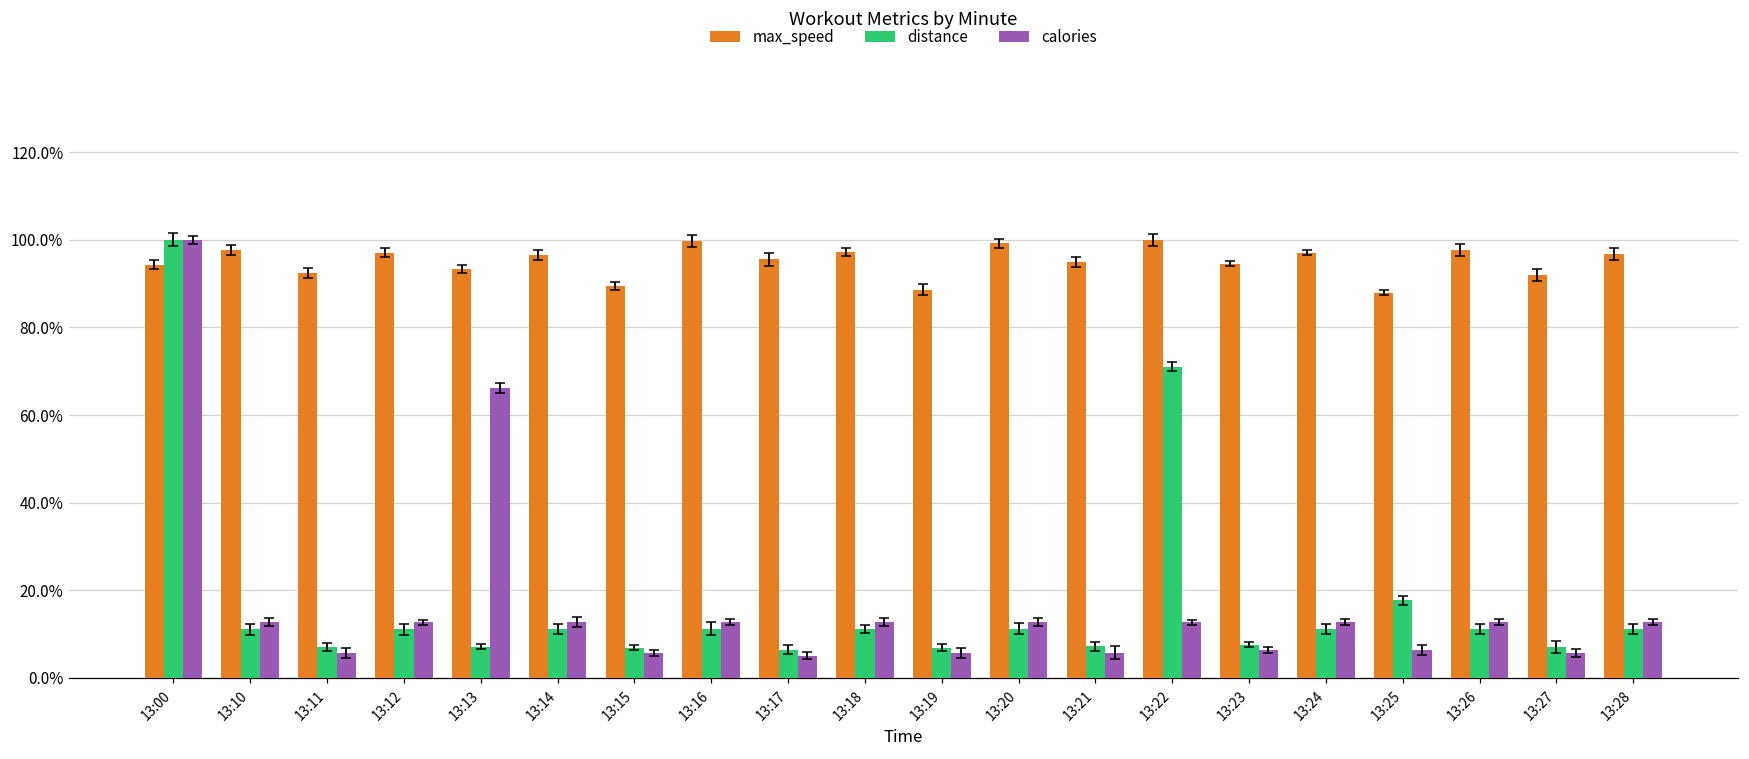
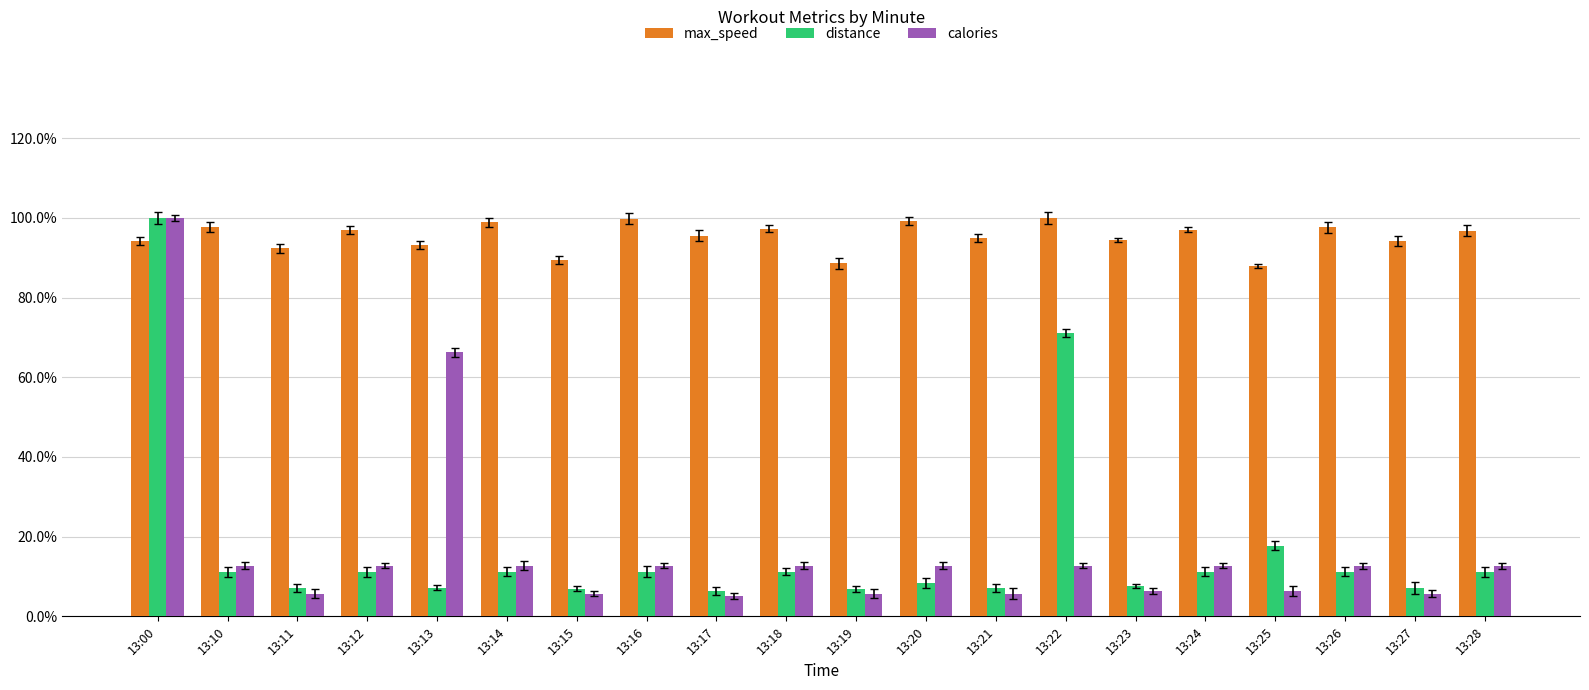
max_speed, 13:14: 97% -> 99%
distance, 13:20: 11% -> 8%
max_speed, 13:27: 92% -> 94%
